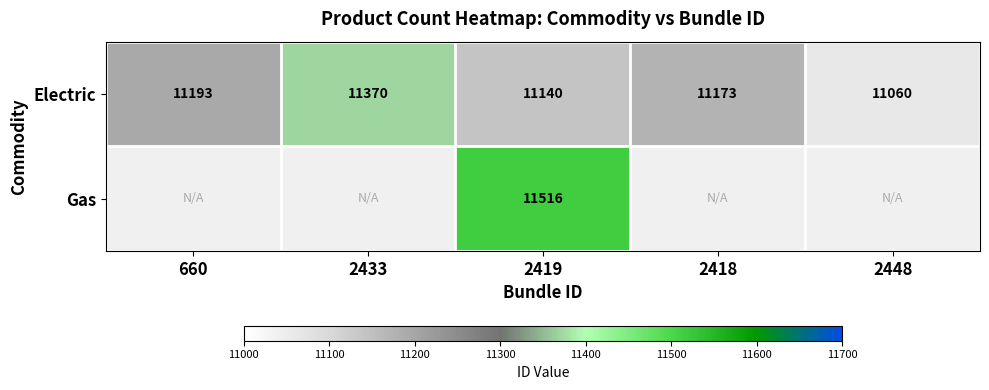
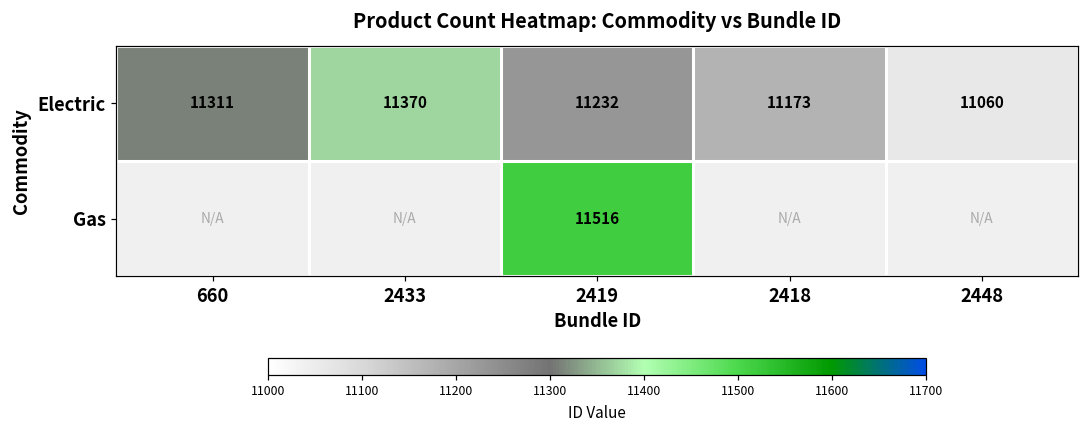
Electric, 660: 11193 -> 11311
Electric, 2419: 11140 -> 11232
